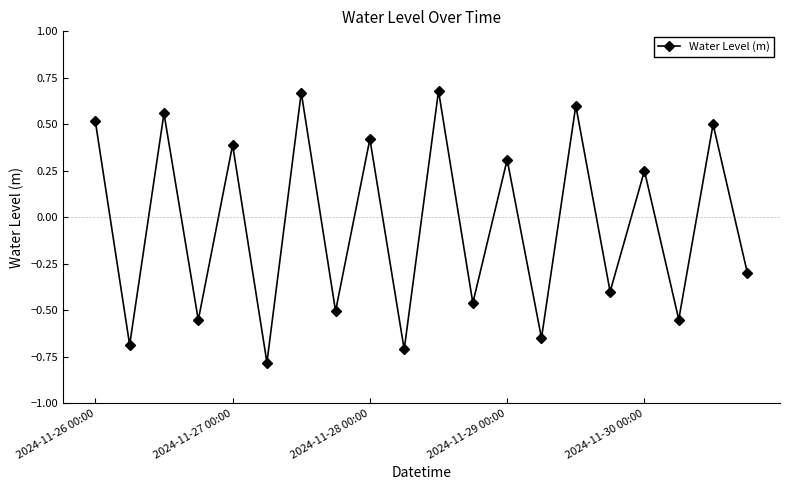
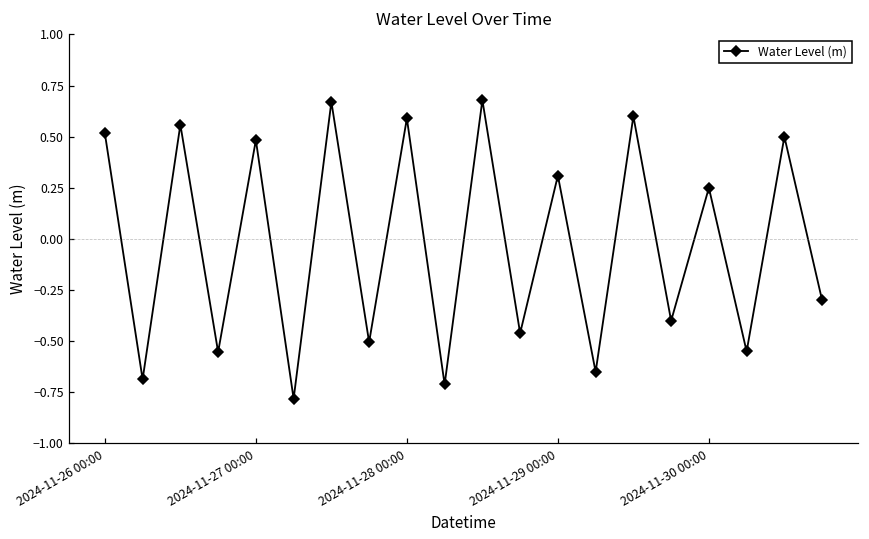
2024-11-27 00:00: 0.39 -> 0.48
2024-11-28 00:00: 0.42 -> 0.59
